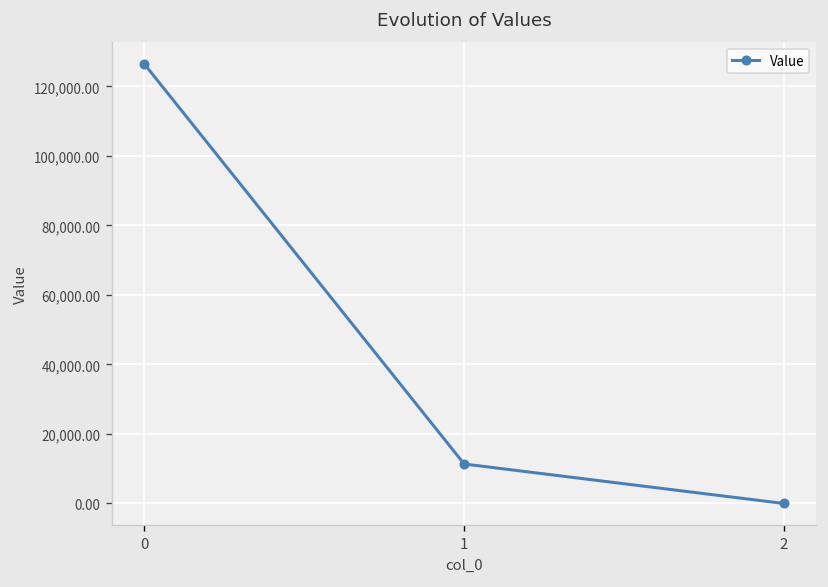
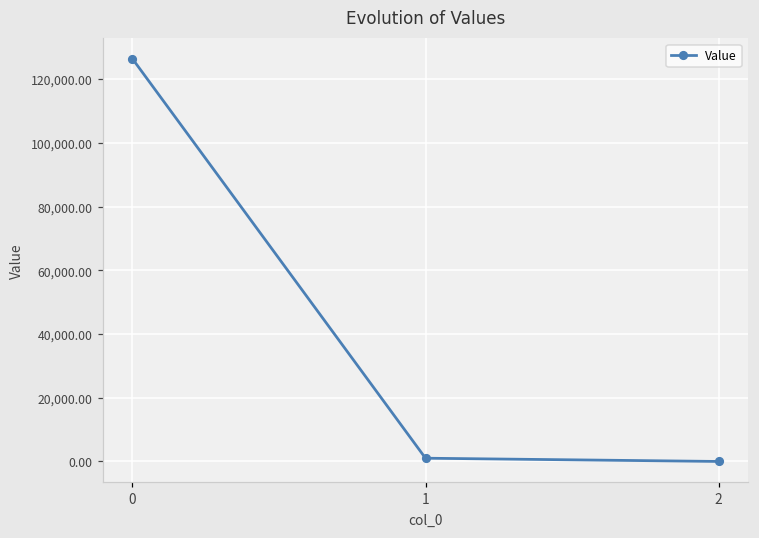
1: 11,000 -> 1,000
